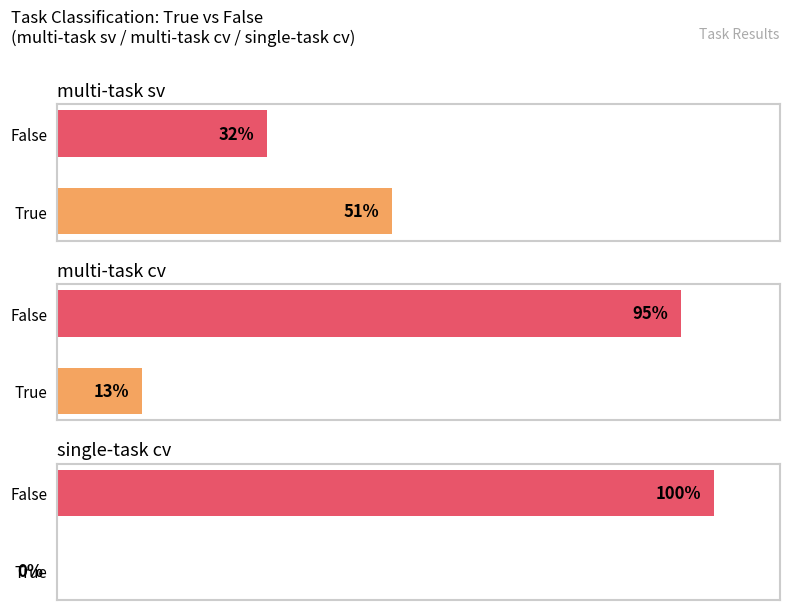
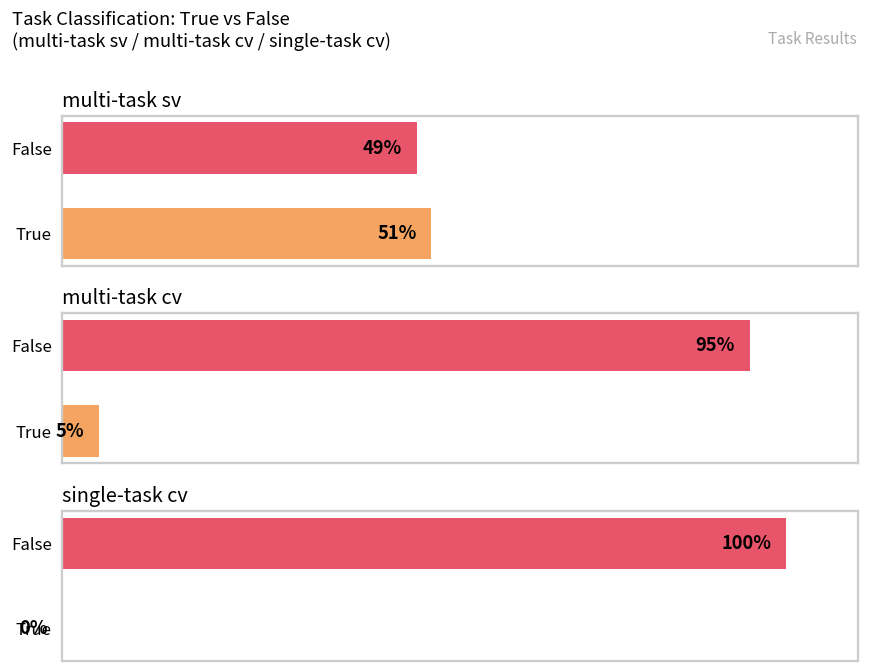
multi-task sv, False: 32% -> 49%
multi-task cv, True: 13% -> 5%
